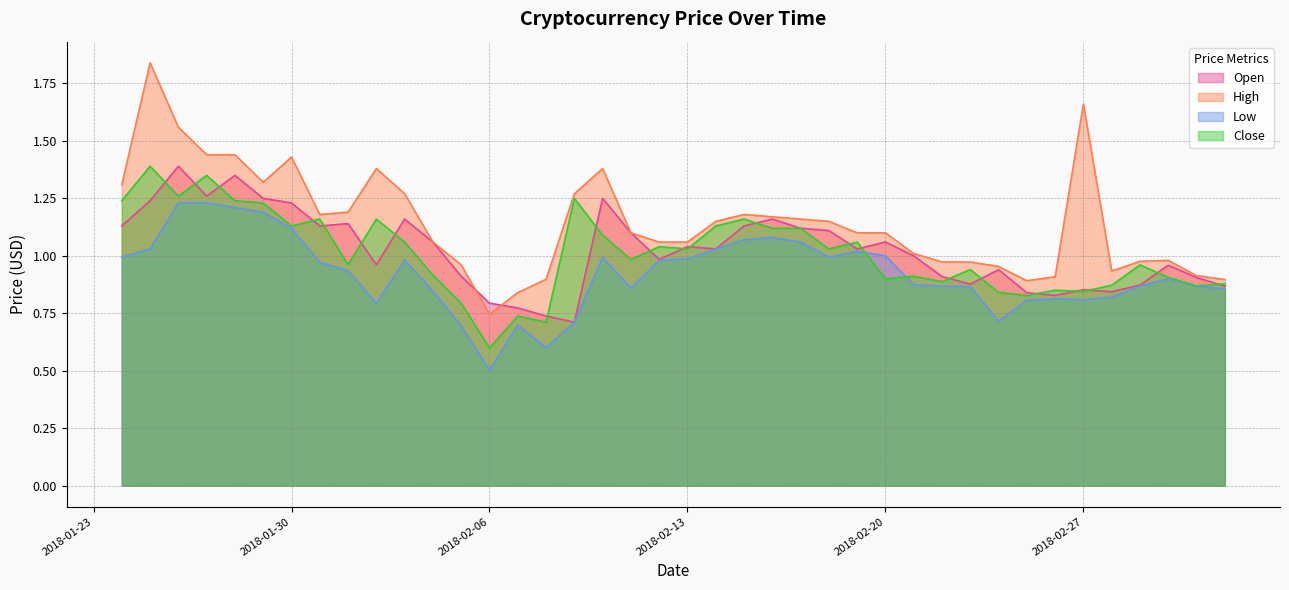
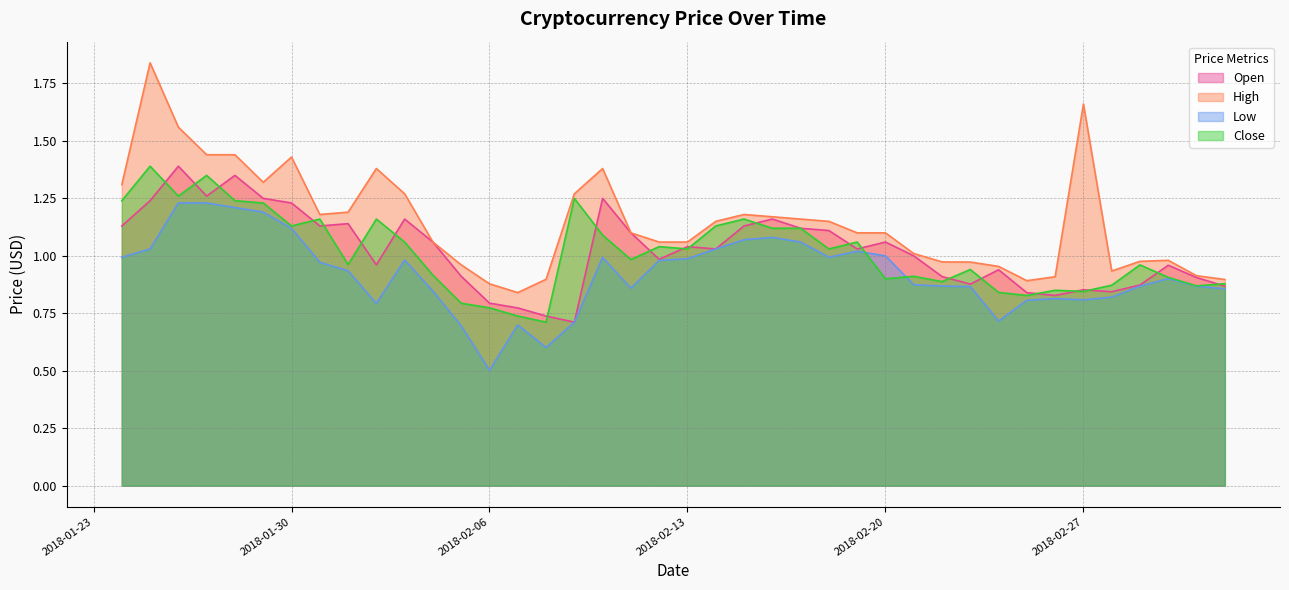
High, 2018-02-06: 0.75 -> 0.88
Close, 2018-02-06: 0.60 -> 0.77
